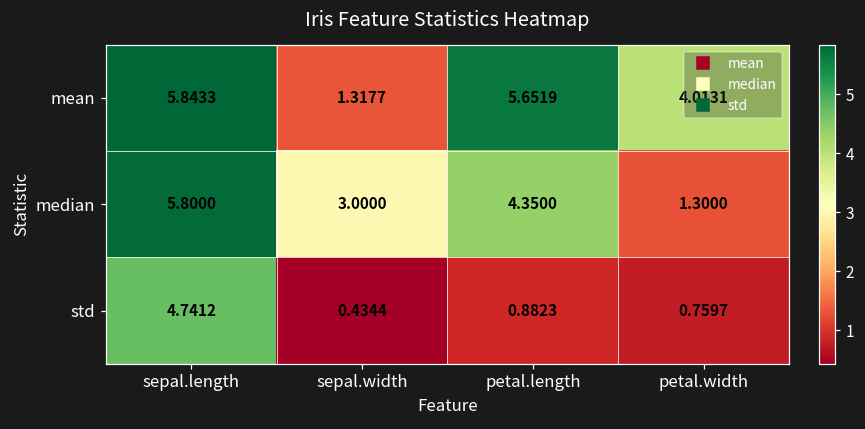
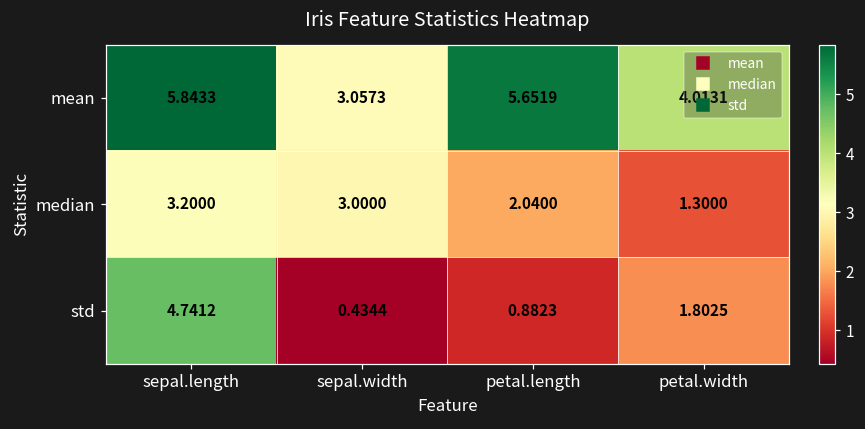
mean, sepal.width: 1.3177 -> 3.0573
median, sepal.length: 5.8000 -> 3.2000
median, petal.length: 4.3500 -> 2.0400
std, petal.width: 0.7597 -> 1.8025
